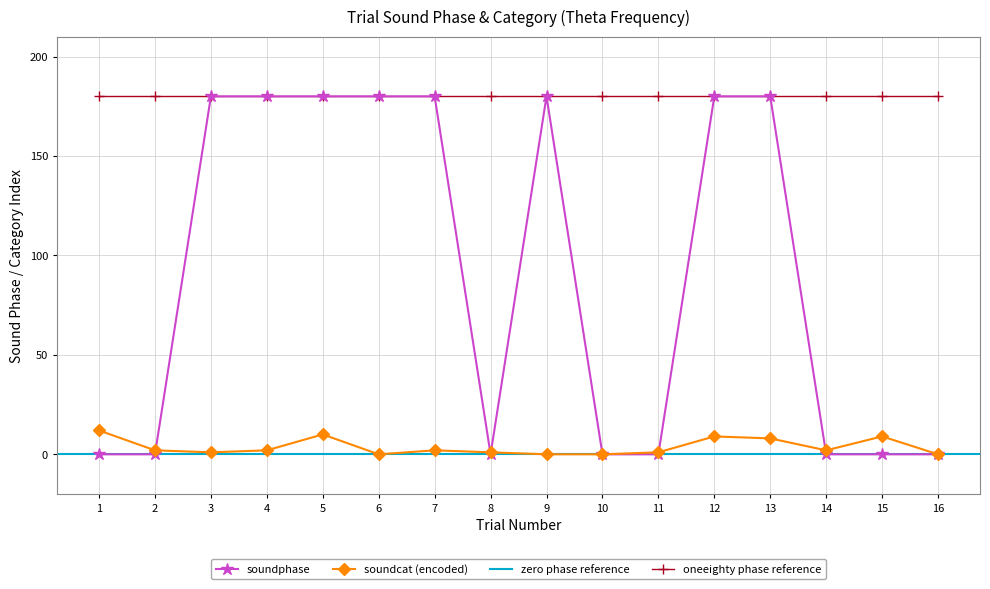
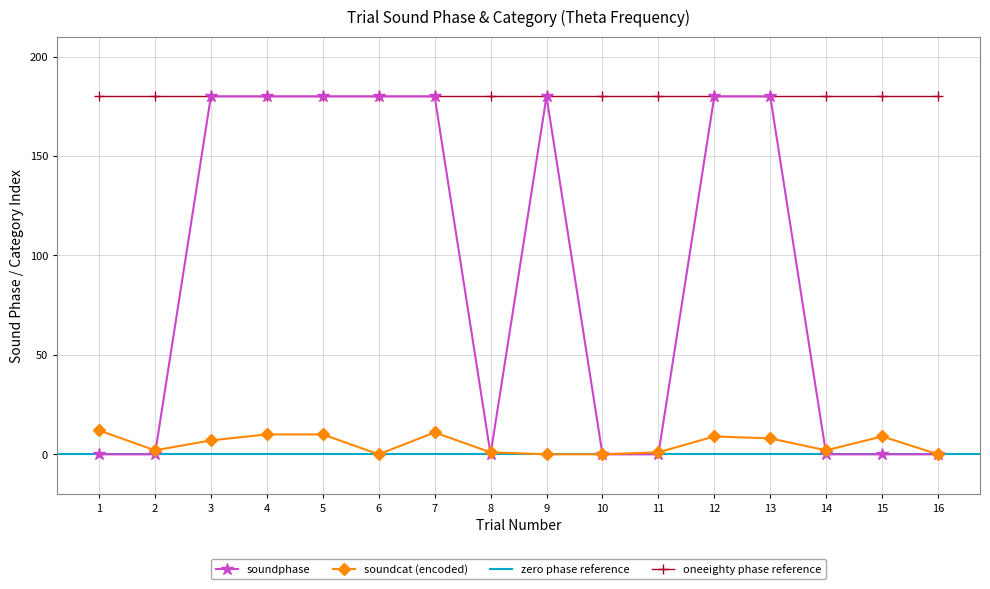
soundcat (encoded), 3: 1 -> 7
soundcat (encoded), 4: 2 -> 10
soundcat (encoded), 7: 2 -> 11
